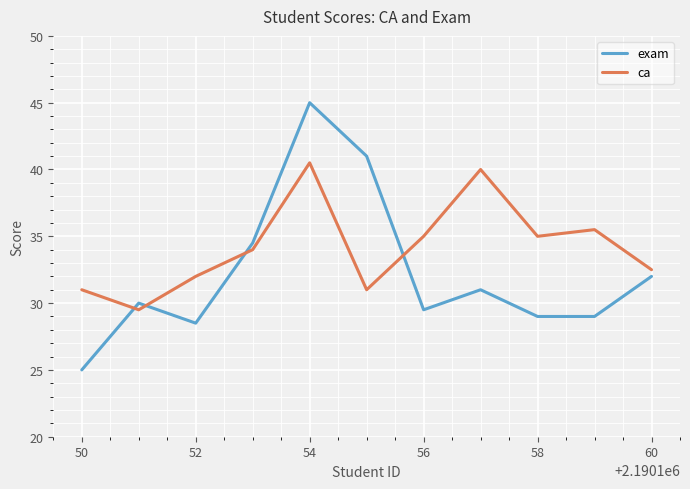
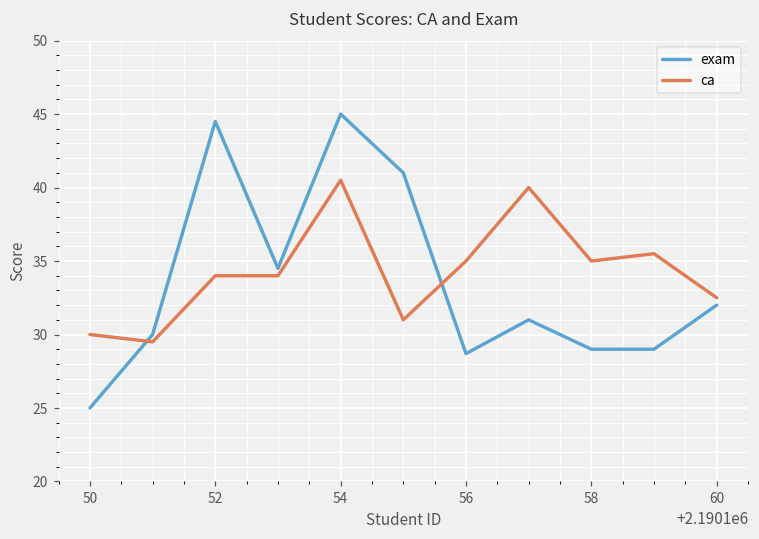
ca, 50: 31 -> 30
exam, 52: 28.5 -> 44.5
ca, 52: 32 -> 34
exam, 56: 29.5 -> 28.7
